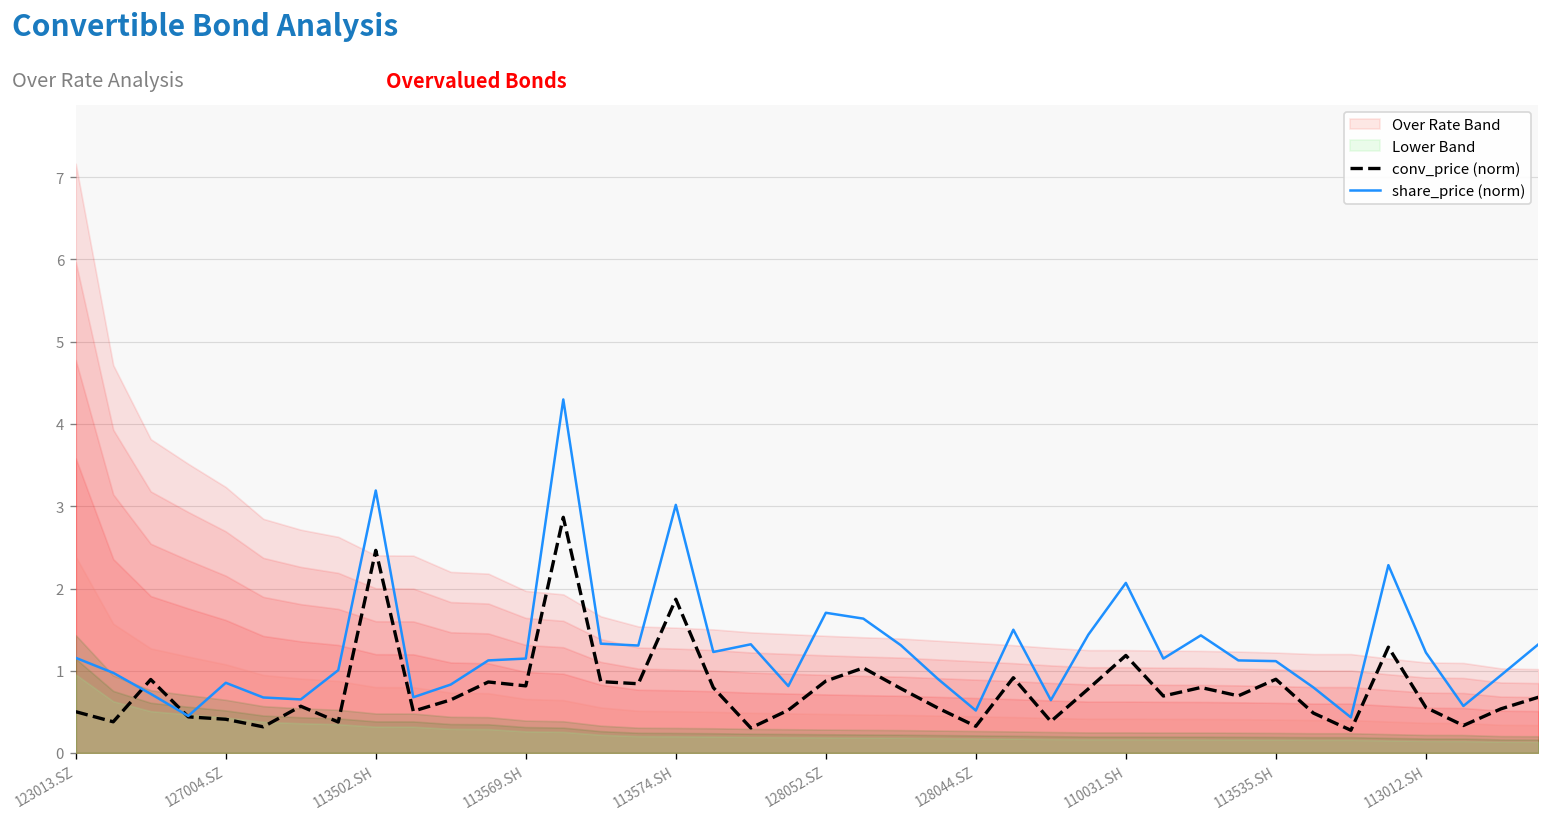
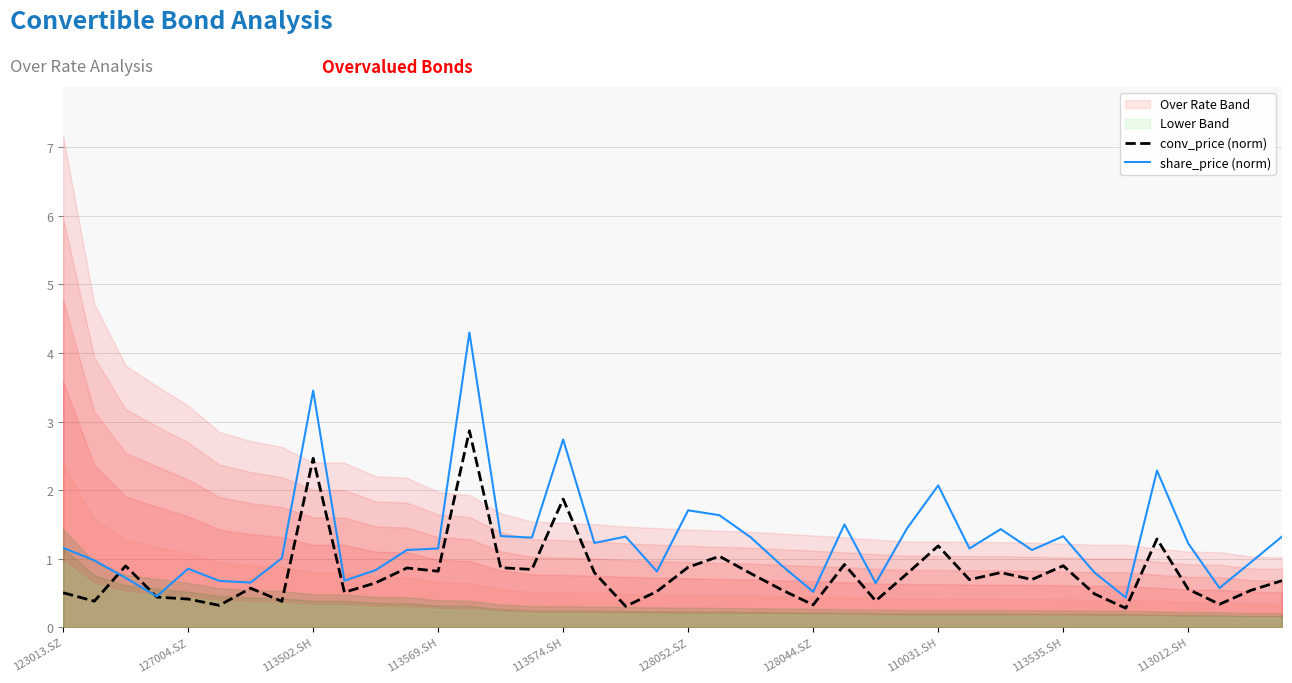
share_price (norm), 113502.SH: 3.2 -> 3.5
share_price (norm), 113574.SH: 3.0 -> 2.7
share_price (norm), 113535.SH: 1.1 -> 1.3
